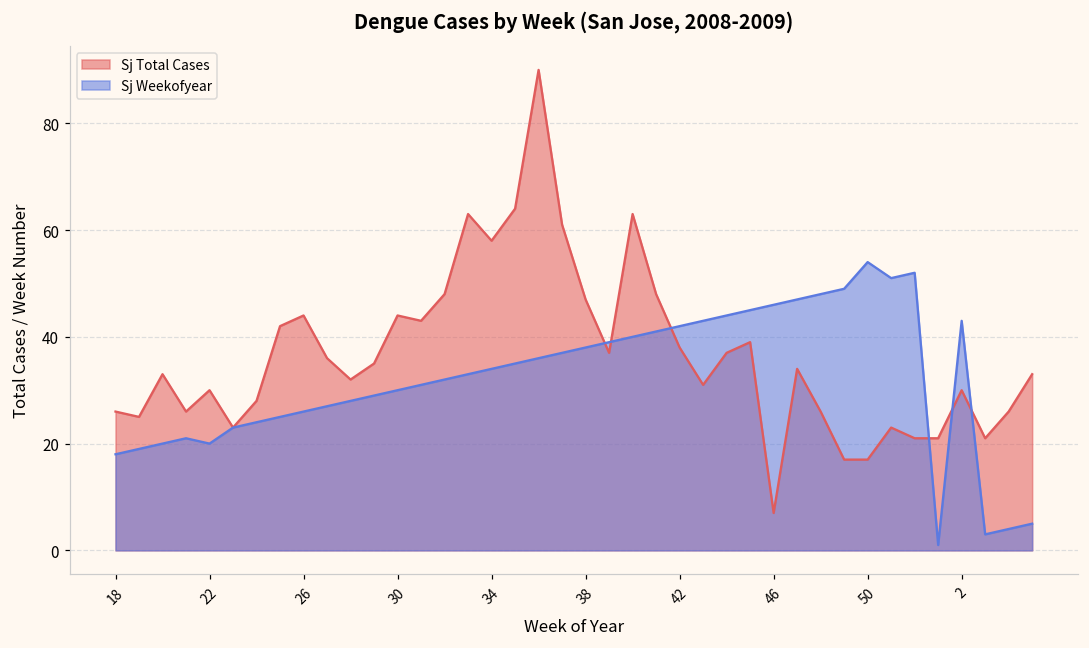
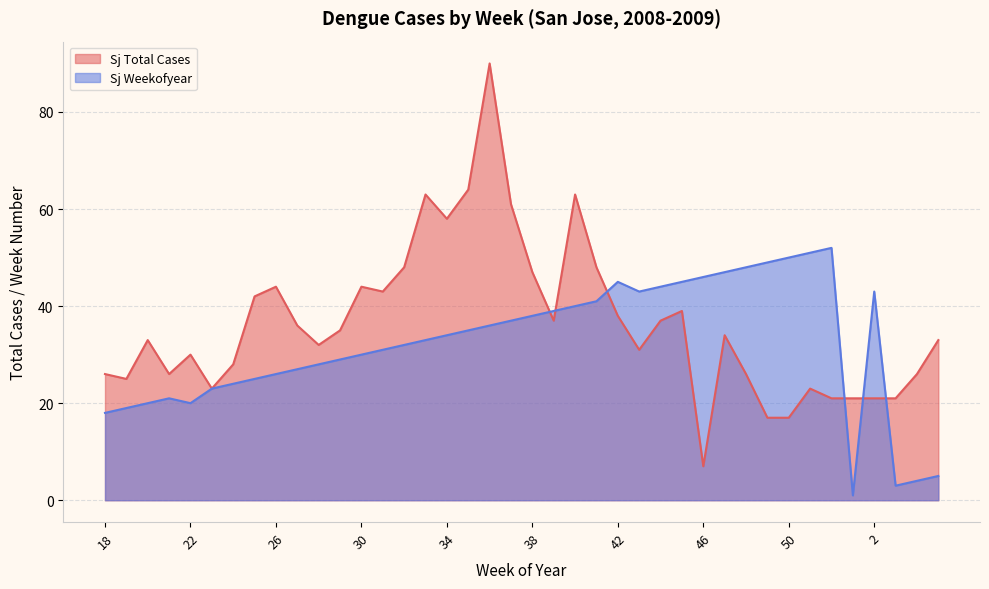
Sj Weekofyear, 42: 42 -> 45
Sj Weekofyear, 50: 54 -> 50
Sj Total Cases, 2: 30 -> 21
